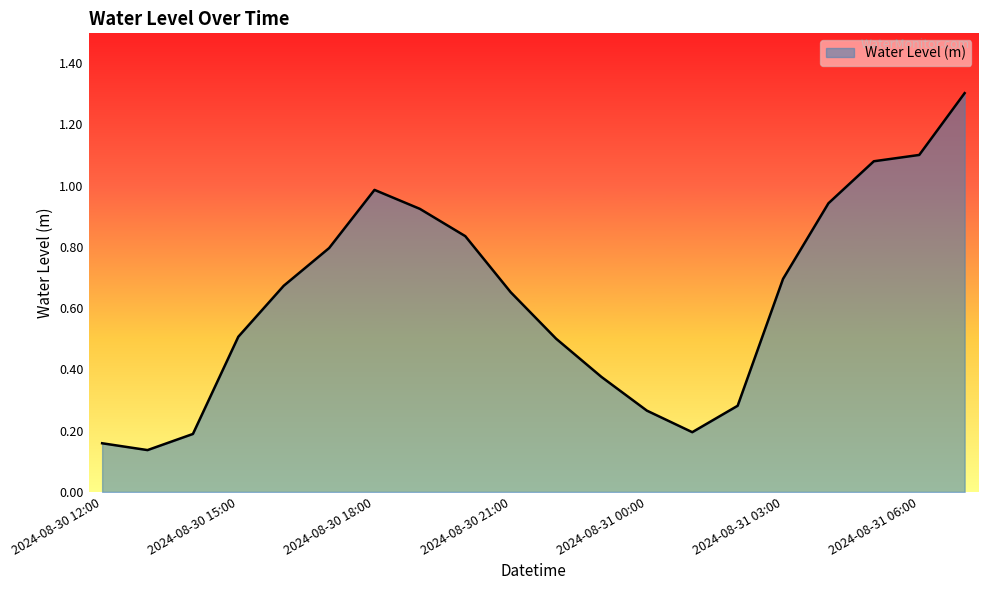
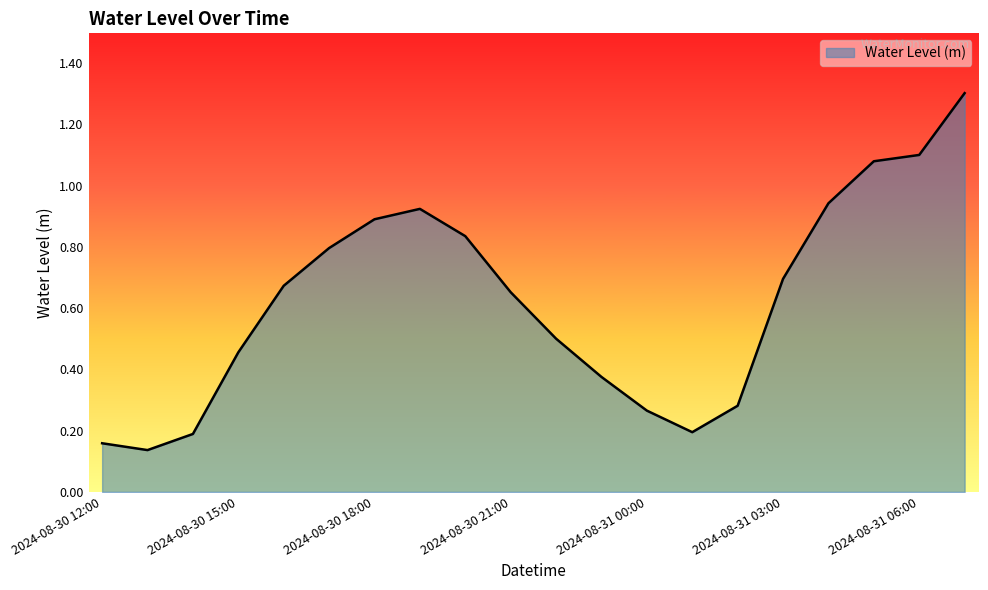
2024-08-30 15:00: 0.51 -> 0.46
2024-08-30 18:00: 0.99 -> 0.89
